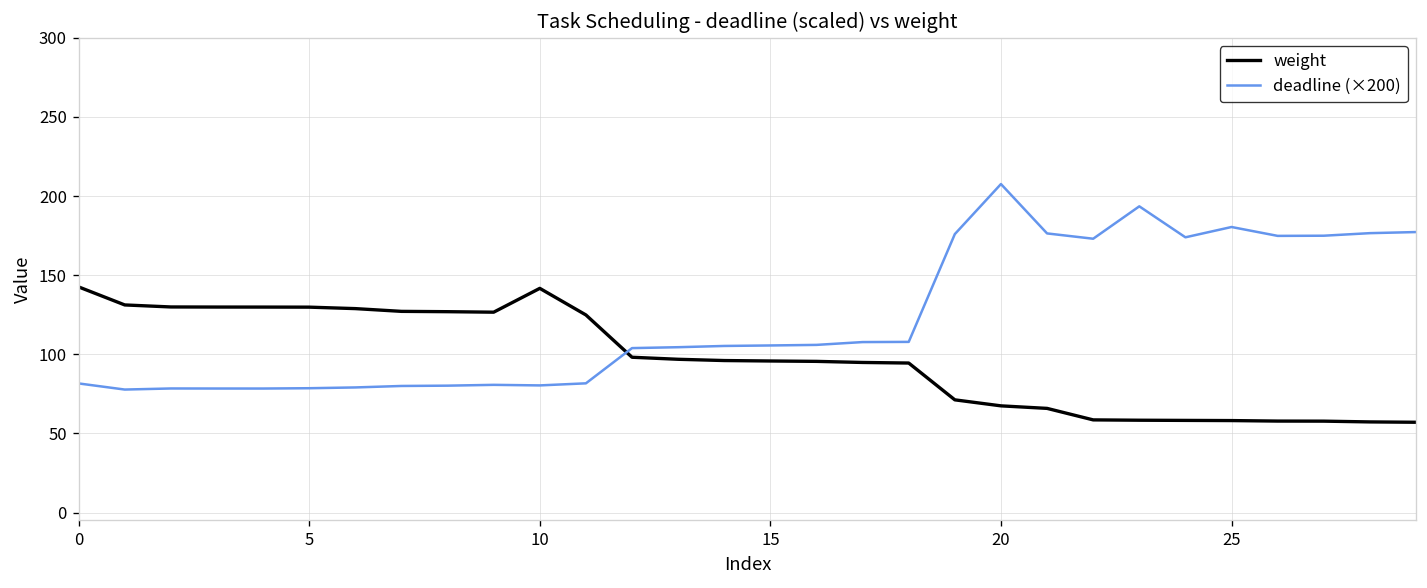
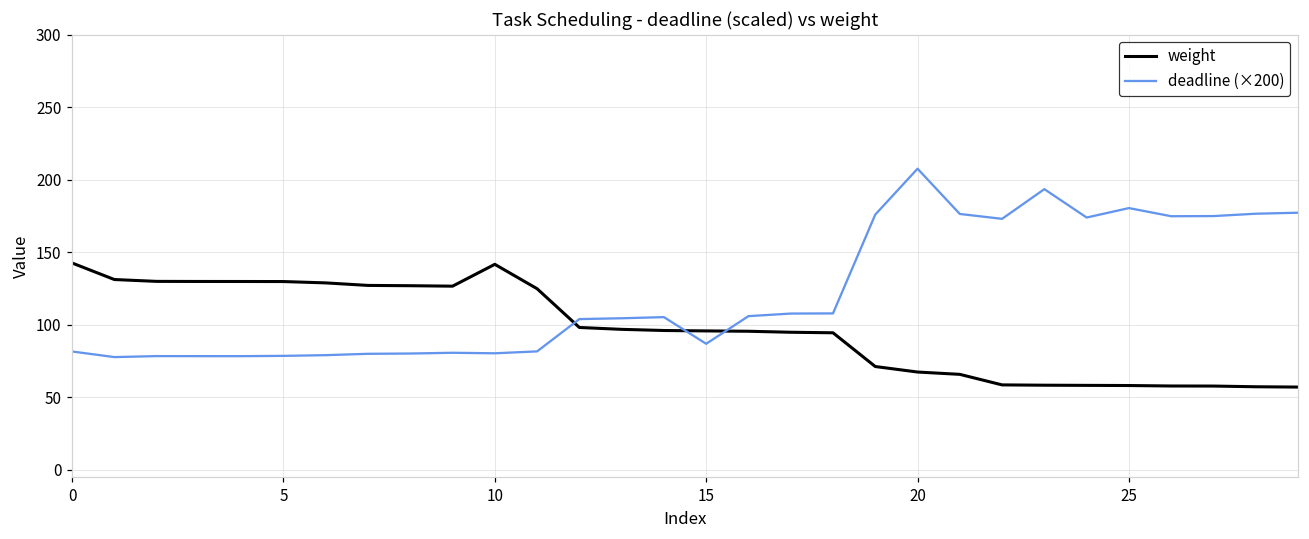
deadline (×200), 15: 106 -> 87
